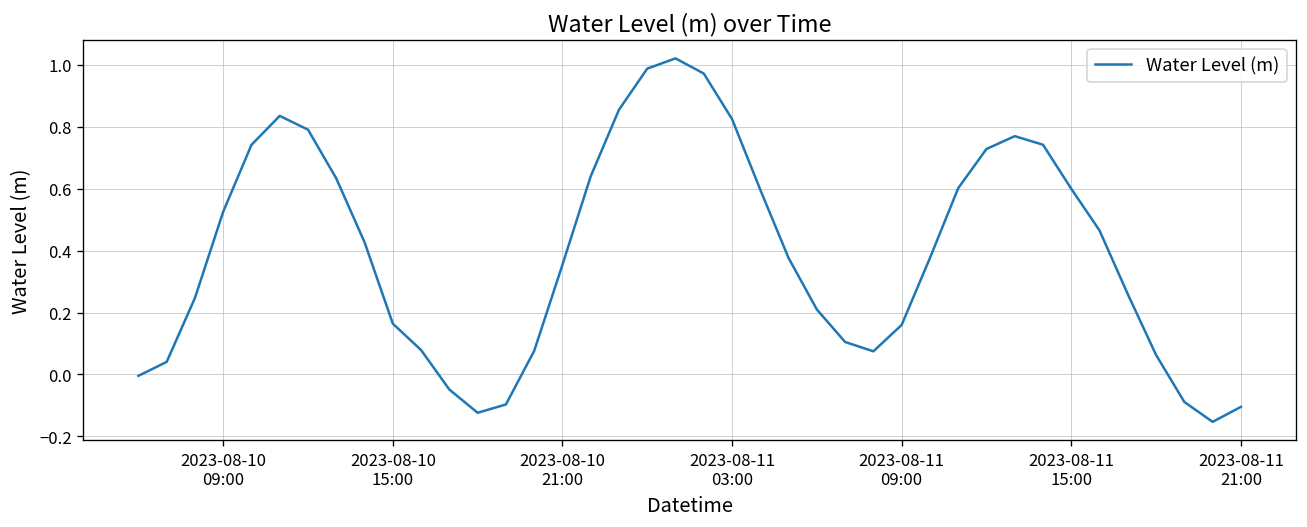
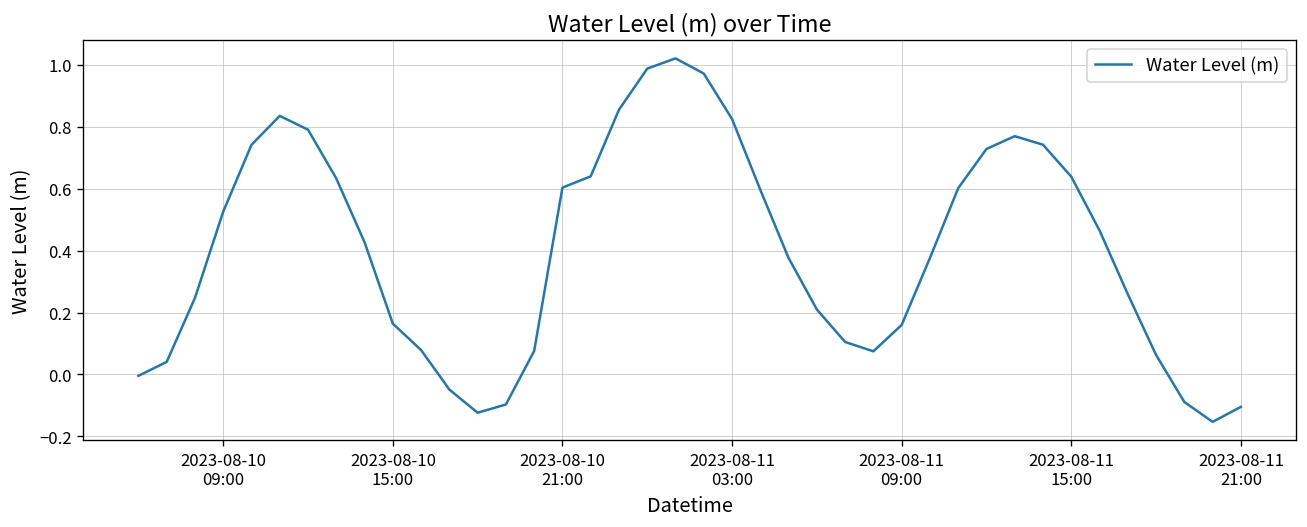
2023-08-10 21:00: 0.35 -> 0.60
2023-08-11 15:00: 0.60 -> 0.64
